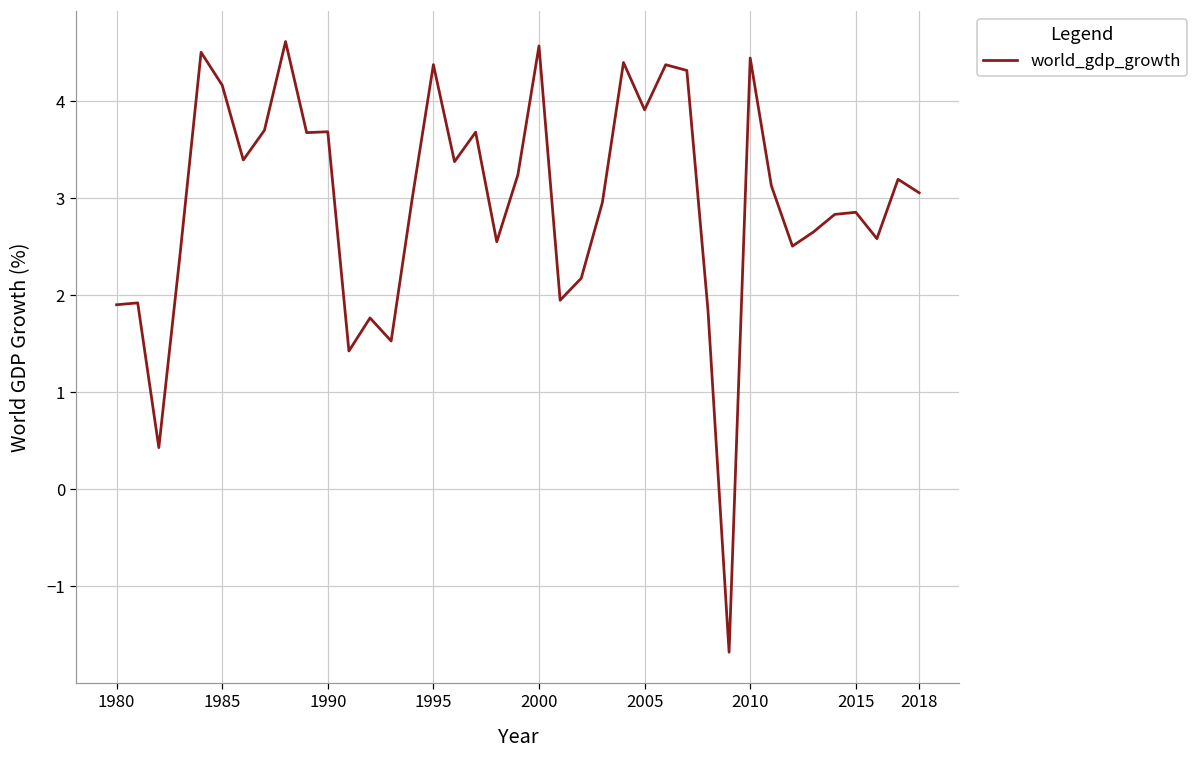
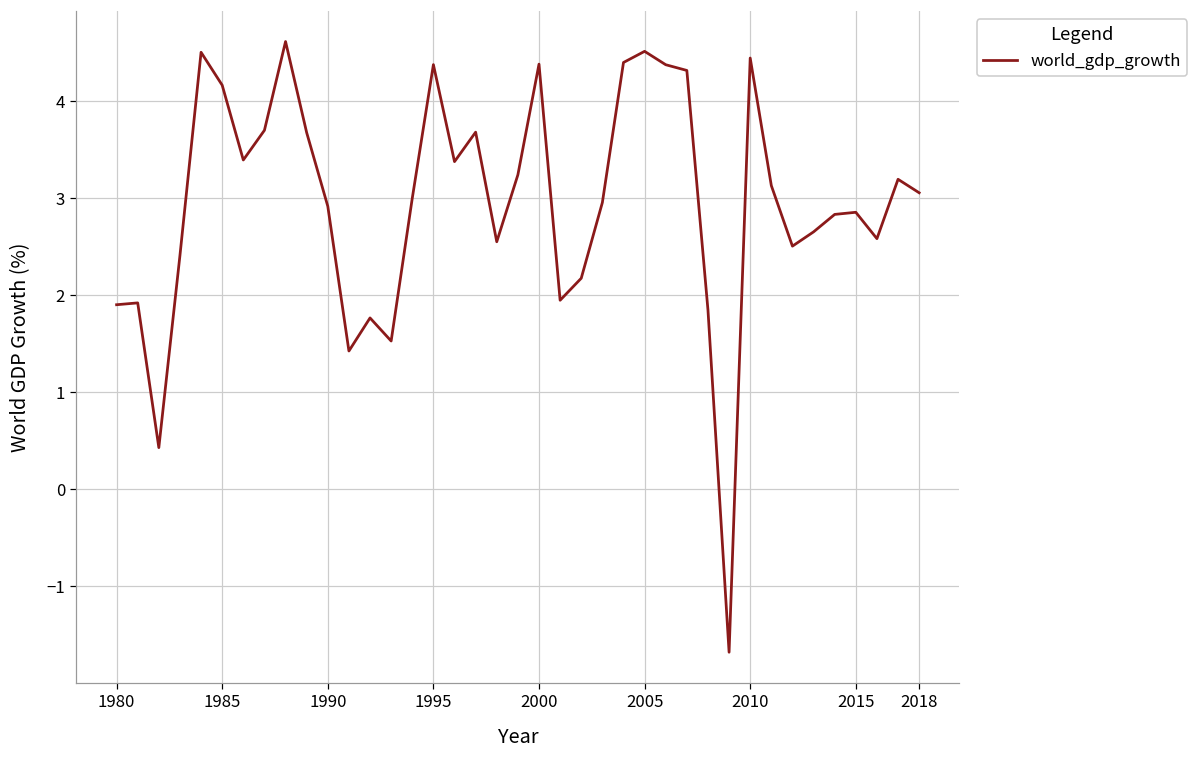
1990: 3.7 -> 2.9
2000: 4.6 -> 4.4
2005: 3.9 -> 4.5
